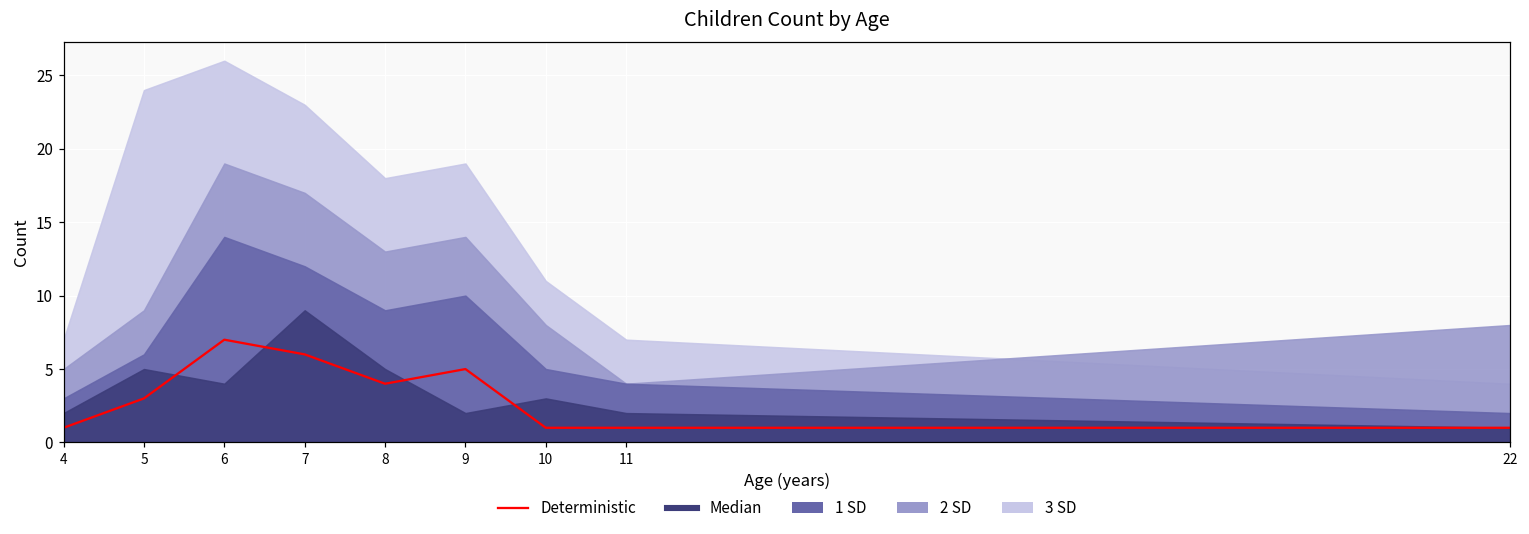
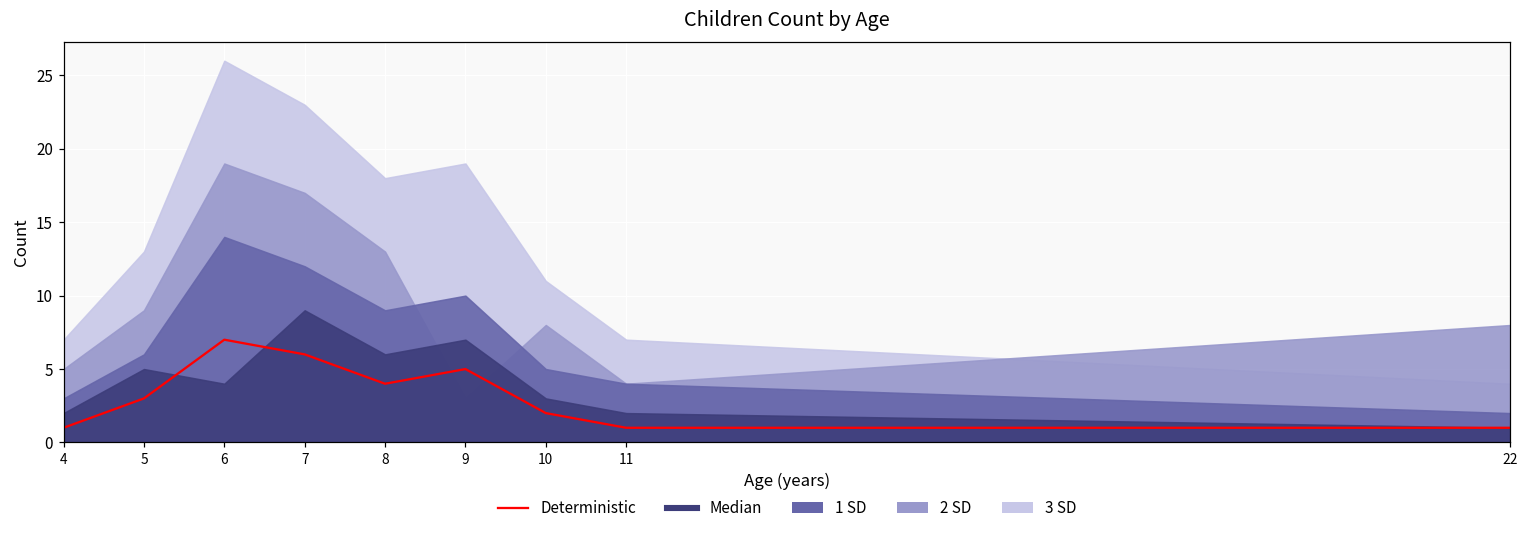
3 SD, 5: 24 -> 13
Median, 8: 5 -> 6
2 SD, 9: 14 -> 3
Median, 9: 2 -> 7
Deterministic, 10: 1 -> 2
